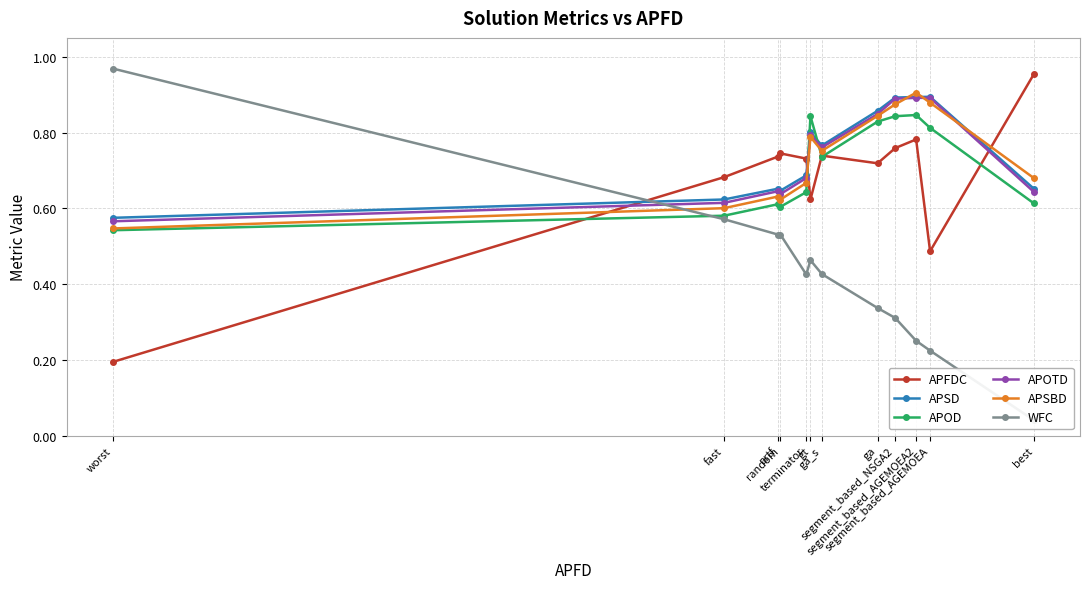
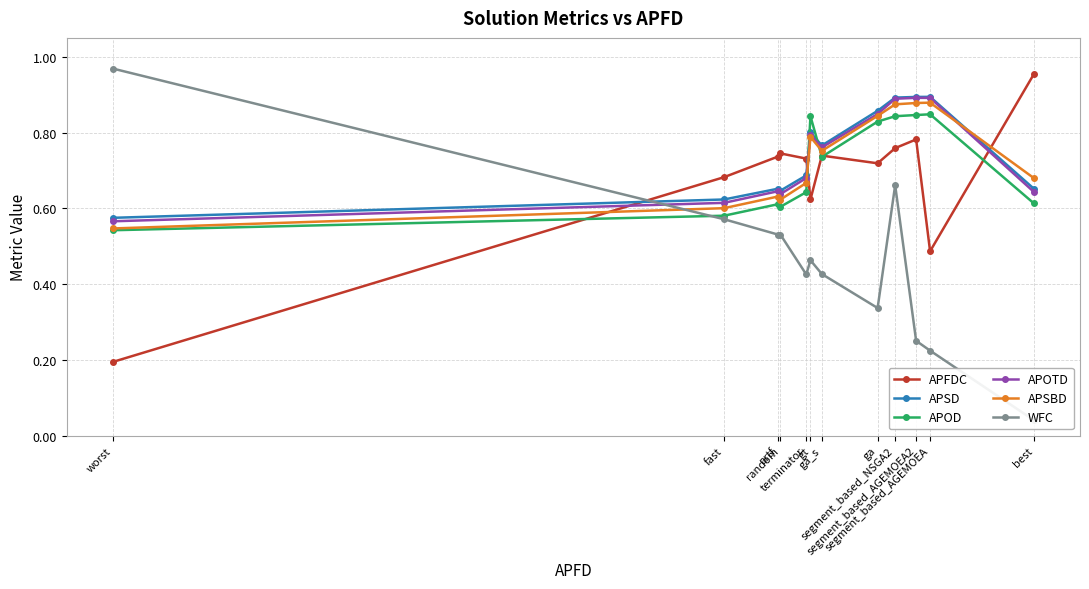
WFC, segment_based_NSGA2: 0.31 -> 0.66
APSBD, segment_based_AGEMOEA2: 0.91 -> 0.88
APOD, segment_based_AGEMOEA: 0.81 -> 0.85
